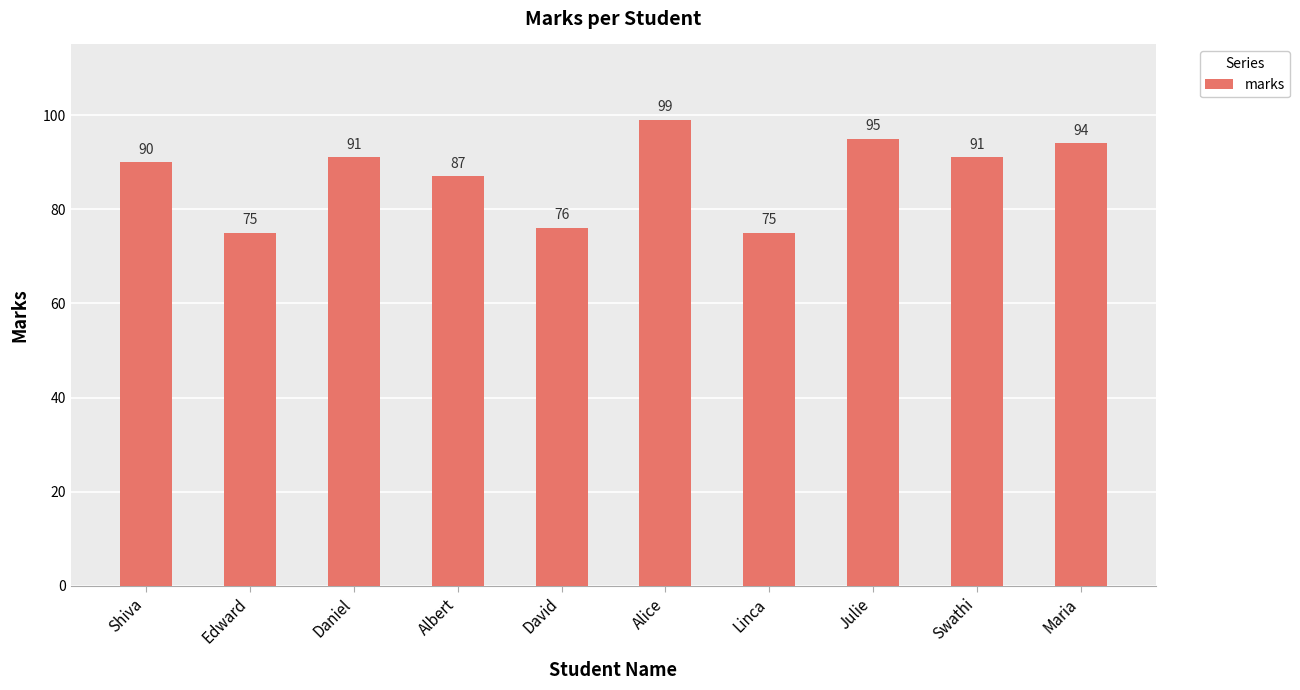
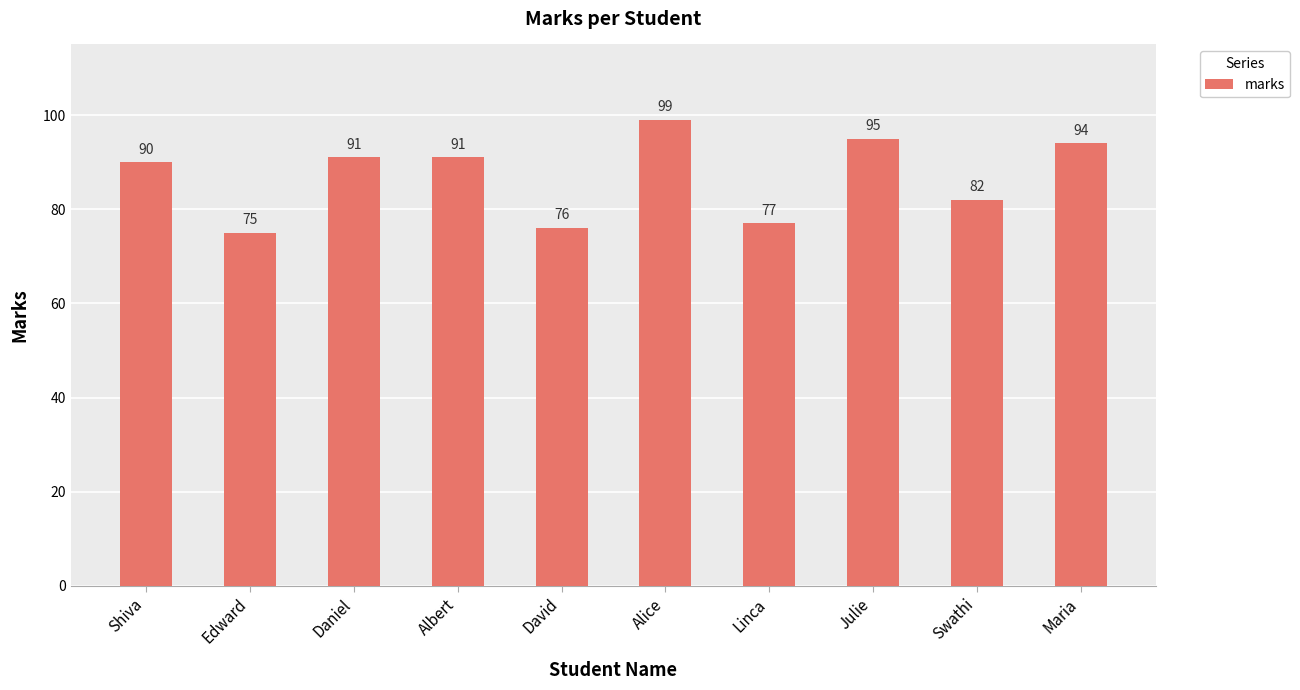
Albert: 87 -> 91
Linca: 75 -> 77
Swathi: 91 -> 82
